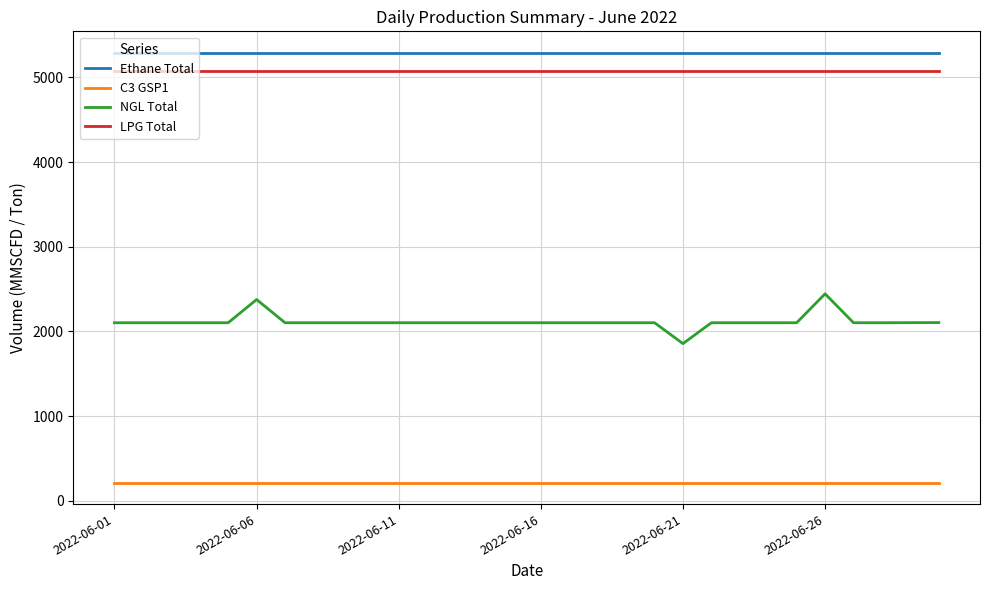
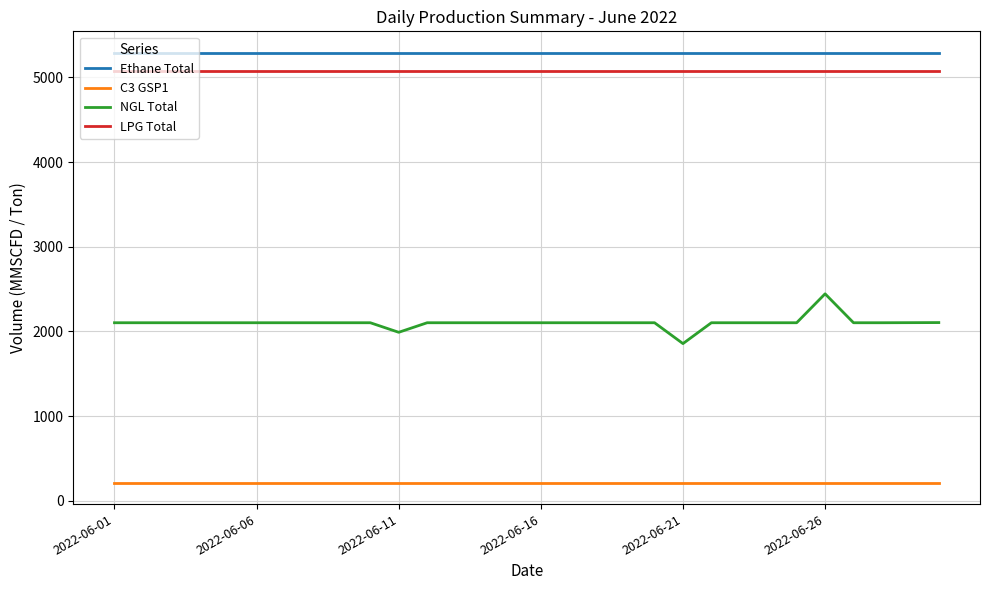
NGL Total, 2022-06-06: 2400 -> 2100
NGL Total, 2022-06-11: 2100 -> 2000
